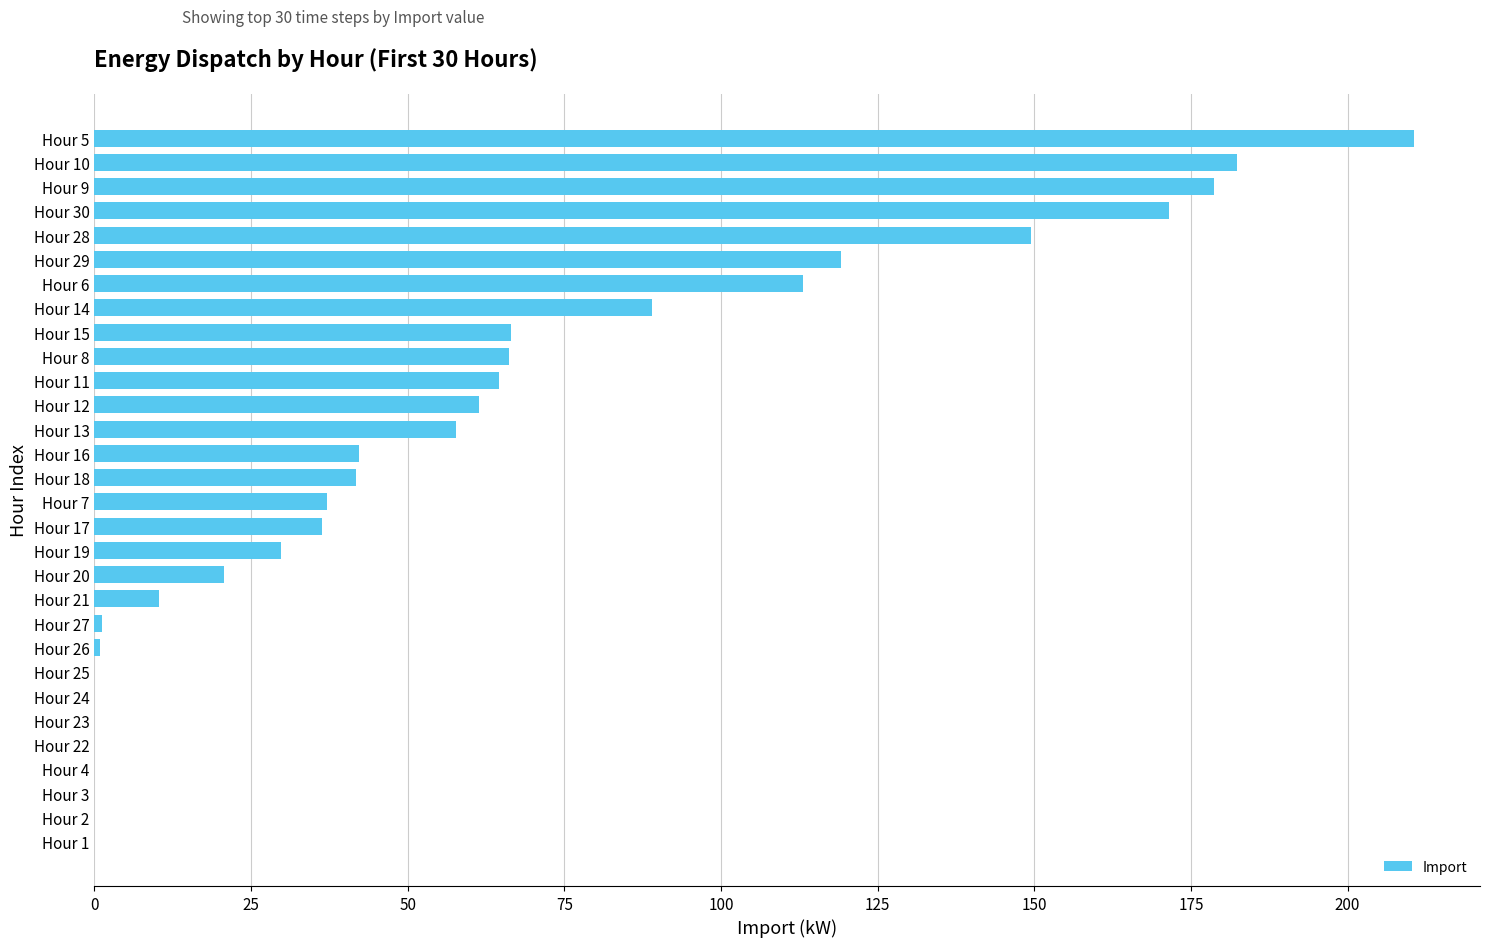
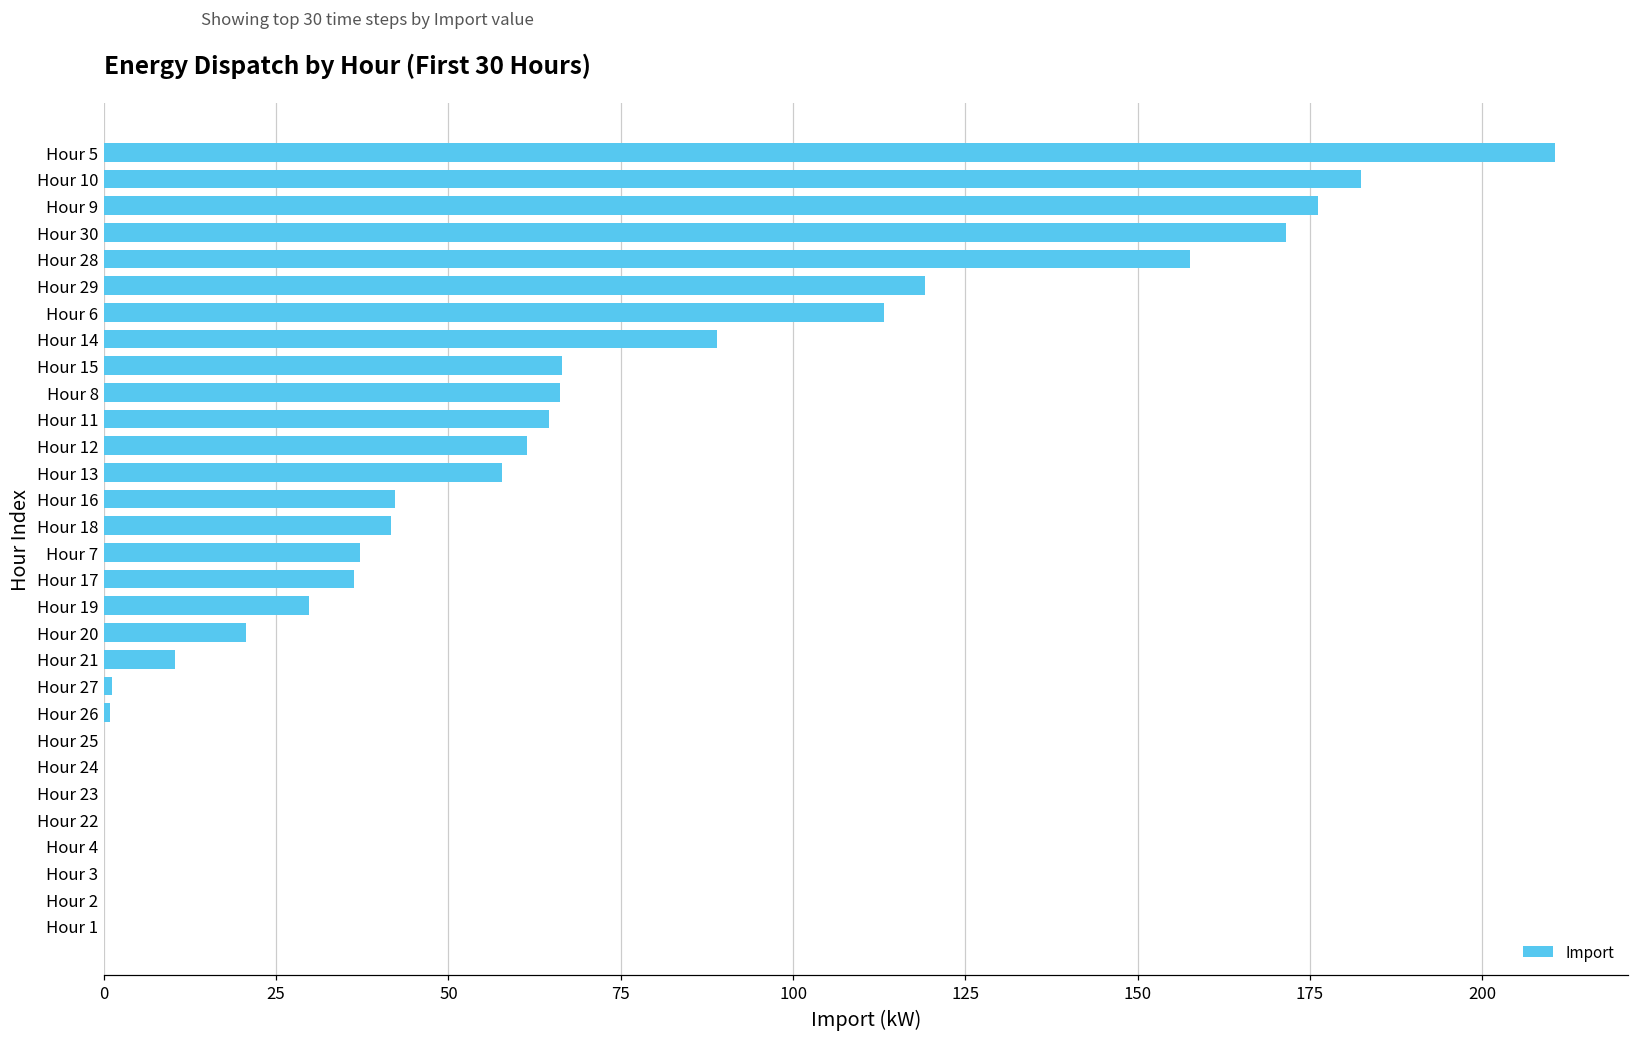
Hour 9: 179 -> 176
Hour 28: 149 -> 158
